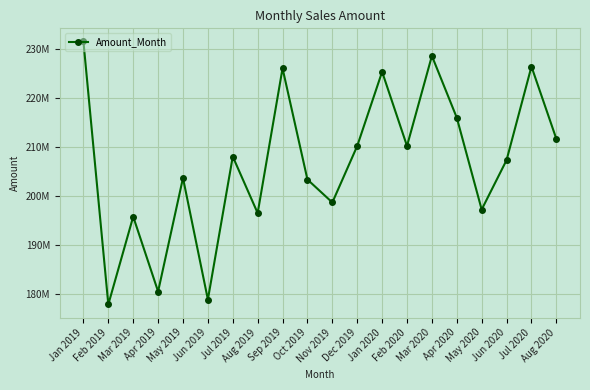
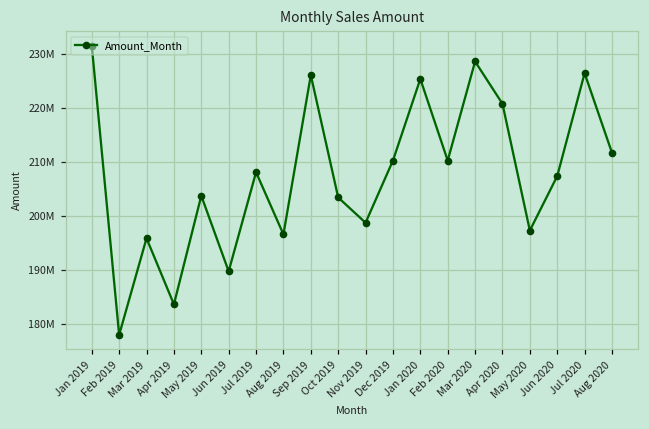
Apr 2019: 181000000 -> 184000000
Jun 2019: 179000000 -> 190000000
Apr 2020: 216000000 -> 221000000
